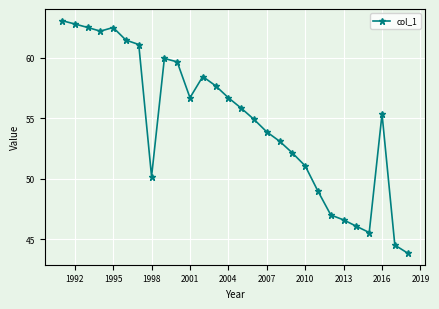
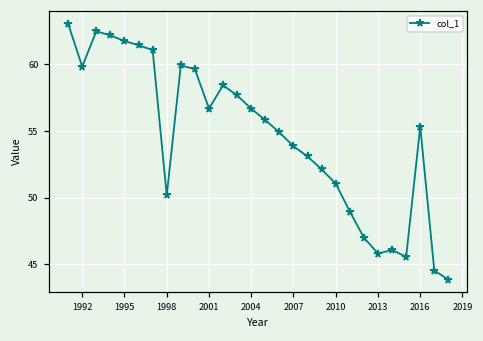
1992: 62.8 -> 59.8
1995: 62.5 -> 61.8
2013: 46.6 -> 45.8
